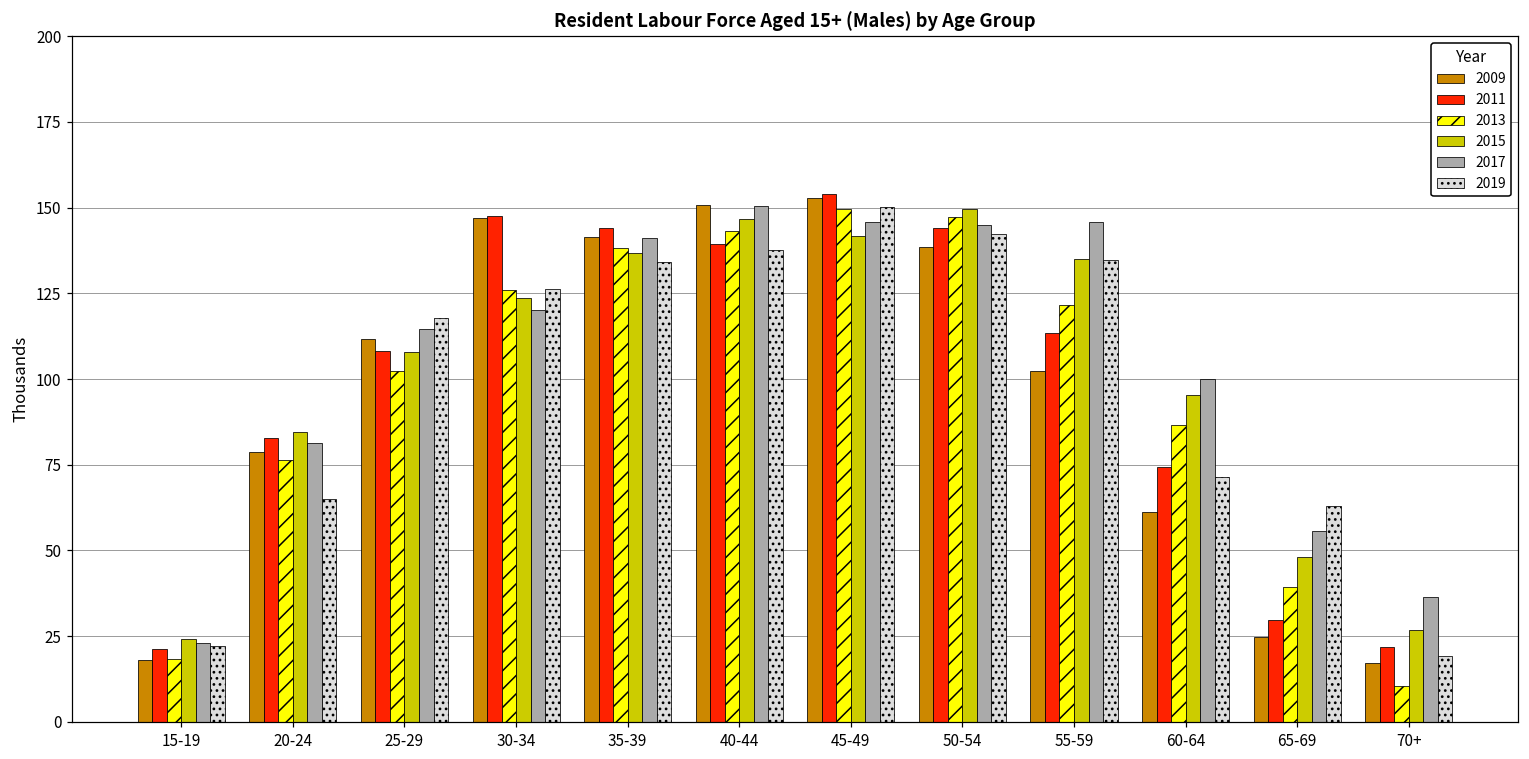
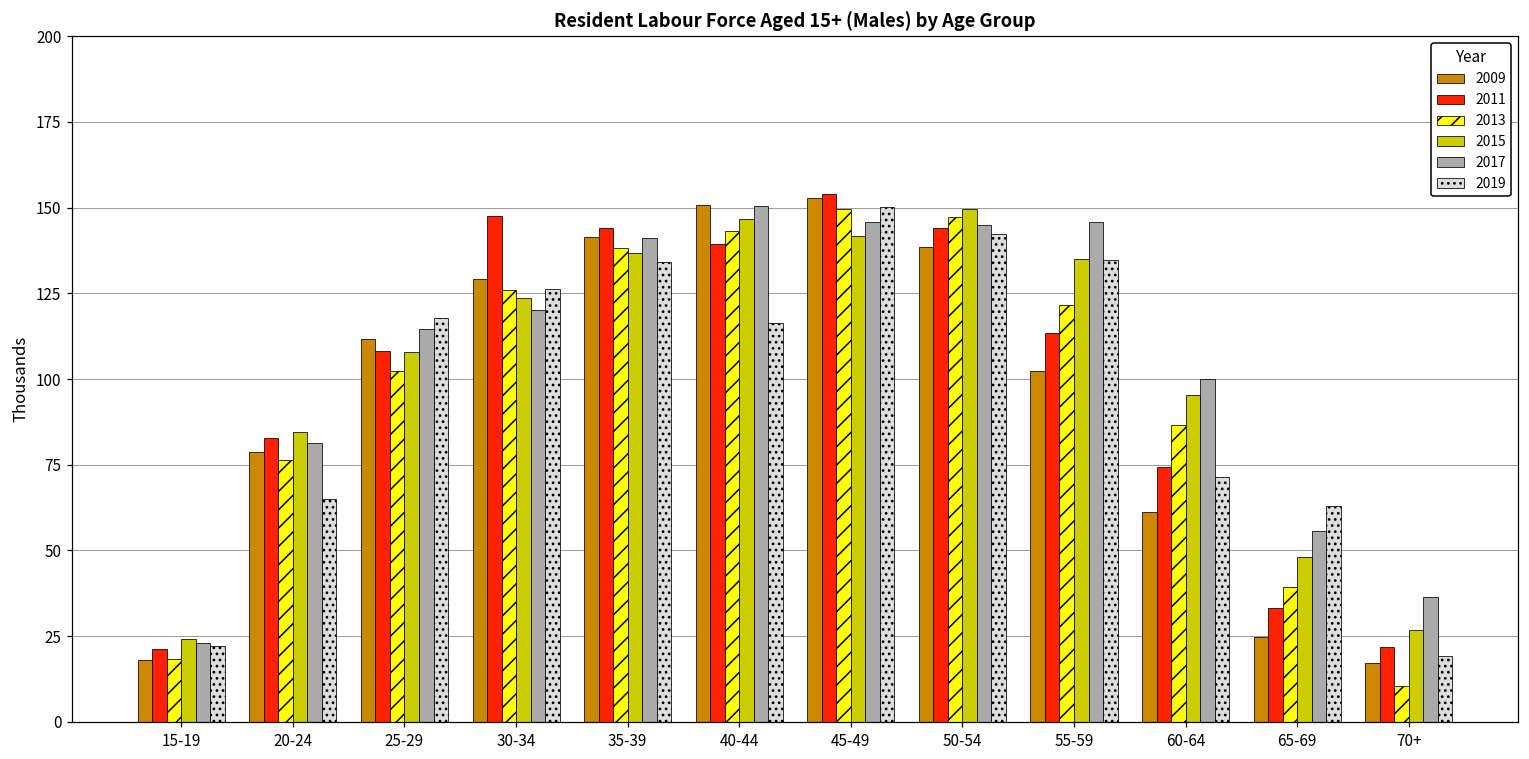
2009, 30-34: 147 -> 129
2019, 40-44: 138 -> 116
2011, 65-69: 30 -> 33
